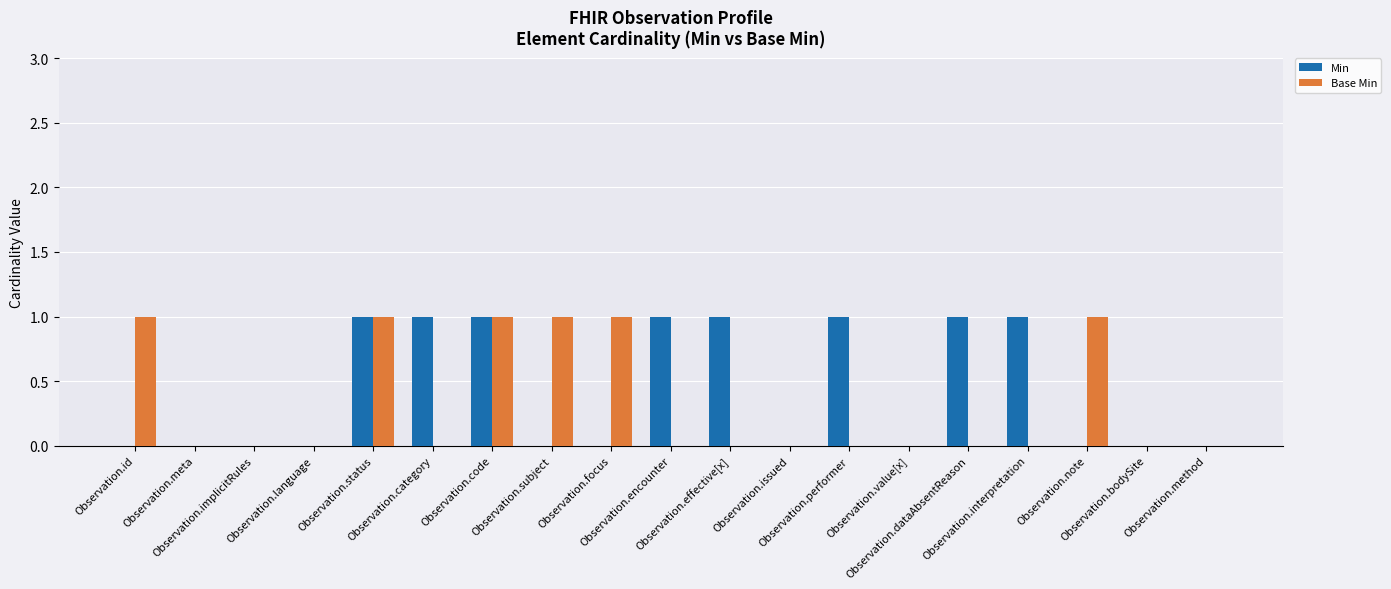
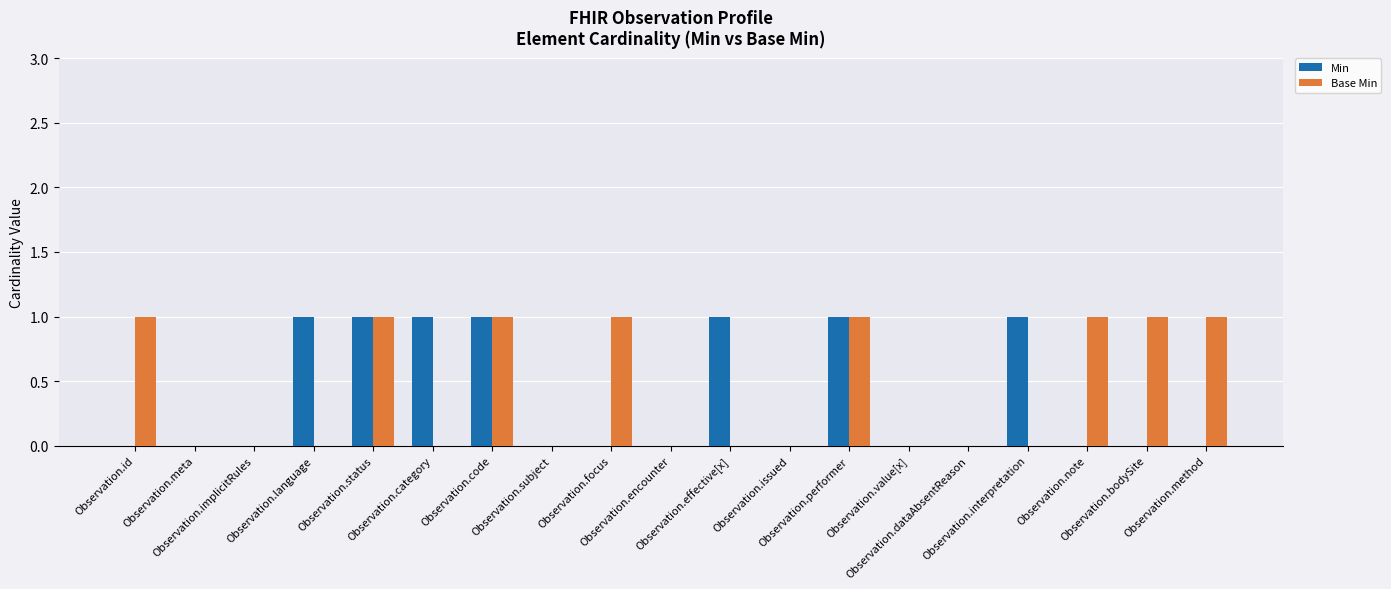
Min, Observation.language: 0 -> 1
Base Min, Observation.subject: 1 -> 0
Min, Observation.encounter: 1 -> 0
Base Min, Observation.performer: 0 -> 1
Min, Observation.dataAbsentReason: 1 -> 0
Base Min, Observation.bodySite: 0 -> 1
Base Min, Observation.method: 0 -> 1
